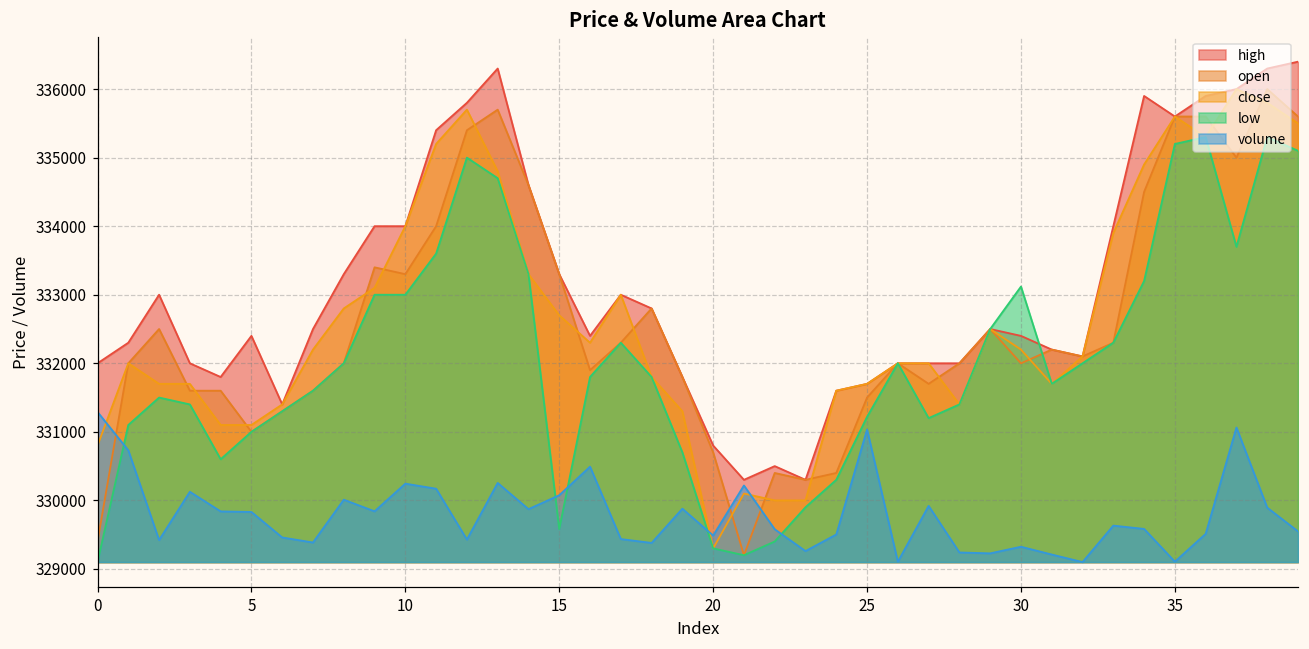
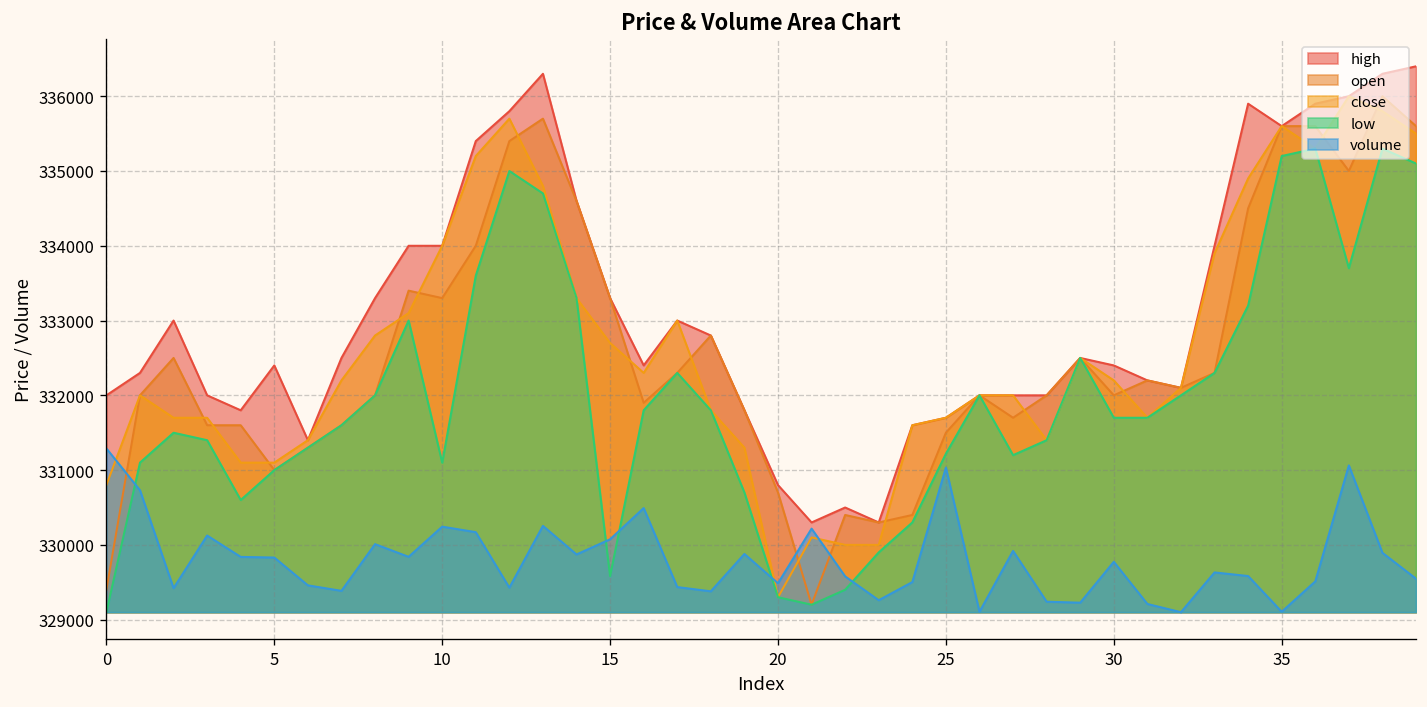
low, 10: 333000 -> 331100
low, 30: 333100 -> 331700
volume, 30: 329300 -> 329800
